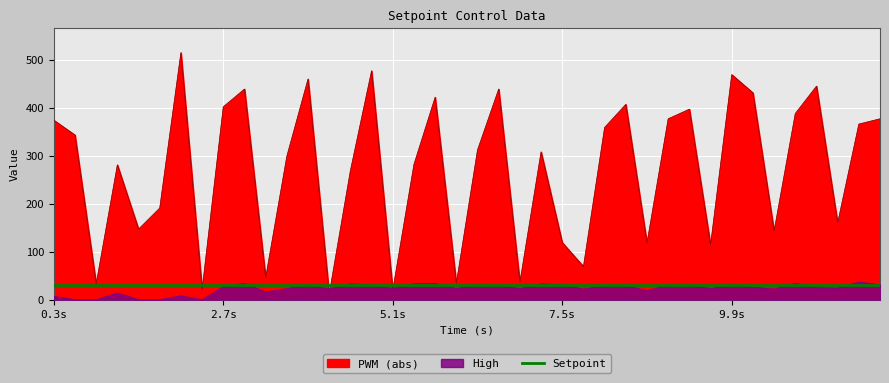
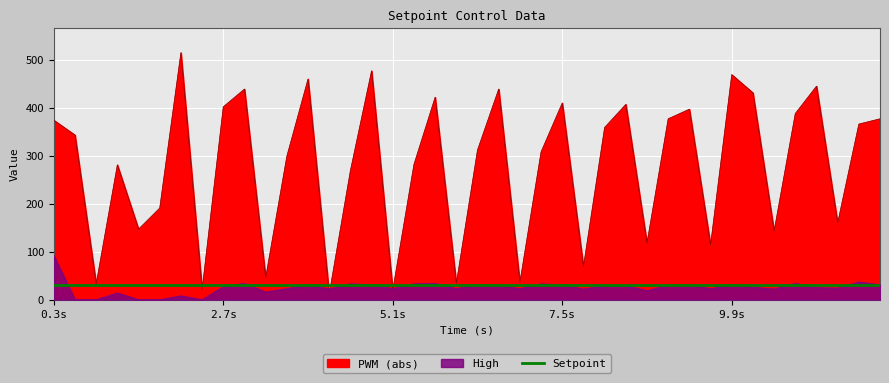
High, 0.3s: 10 -> 90
PWM (abs), 7.5s: 120 -> 410
